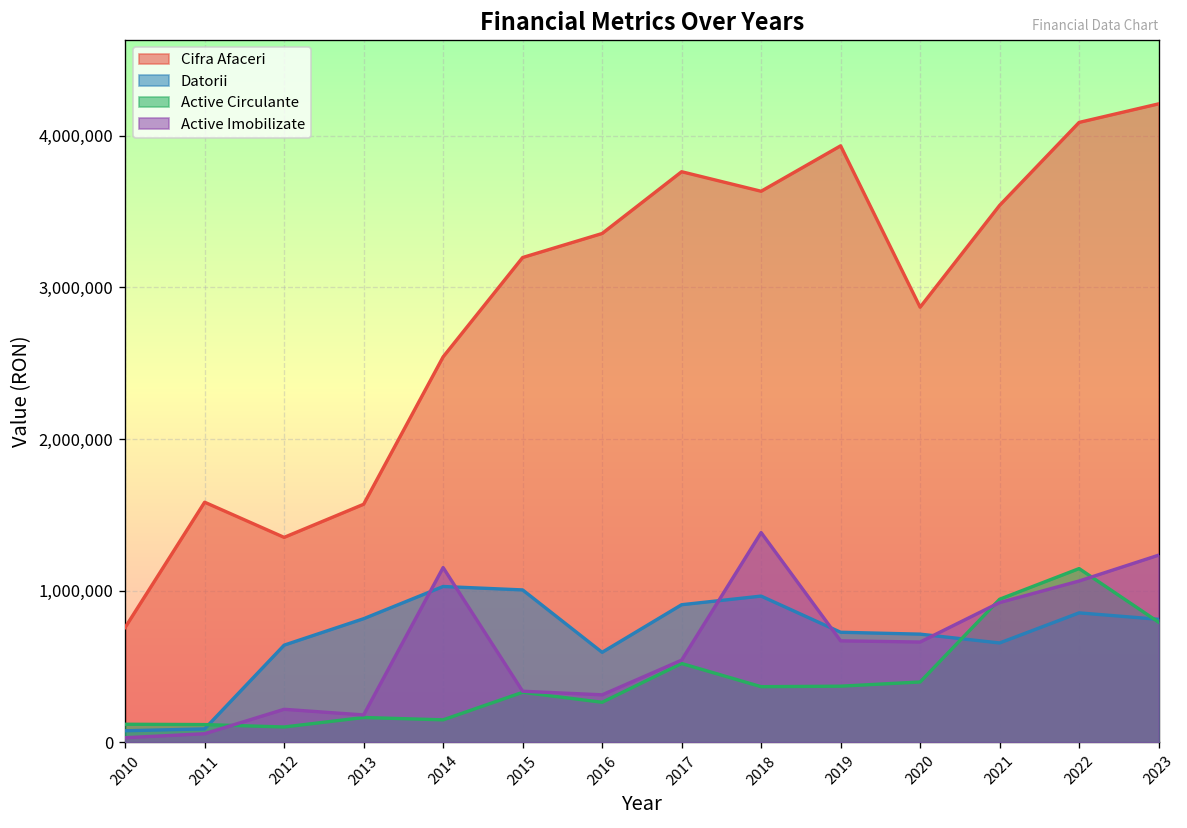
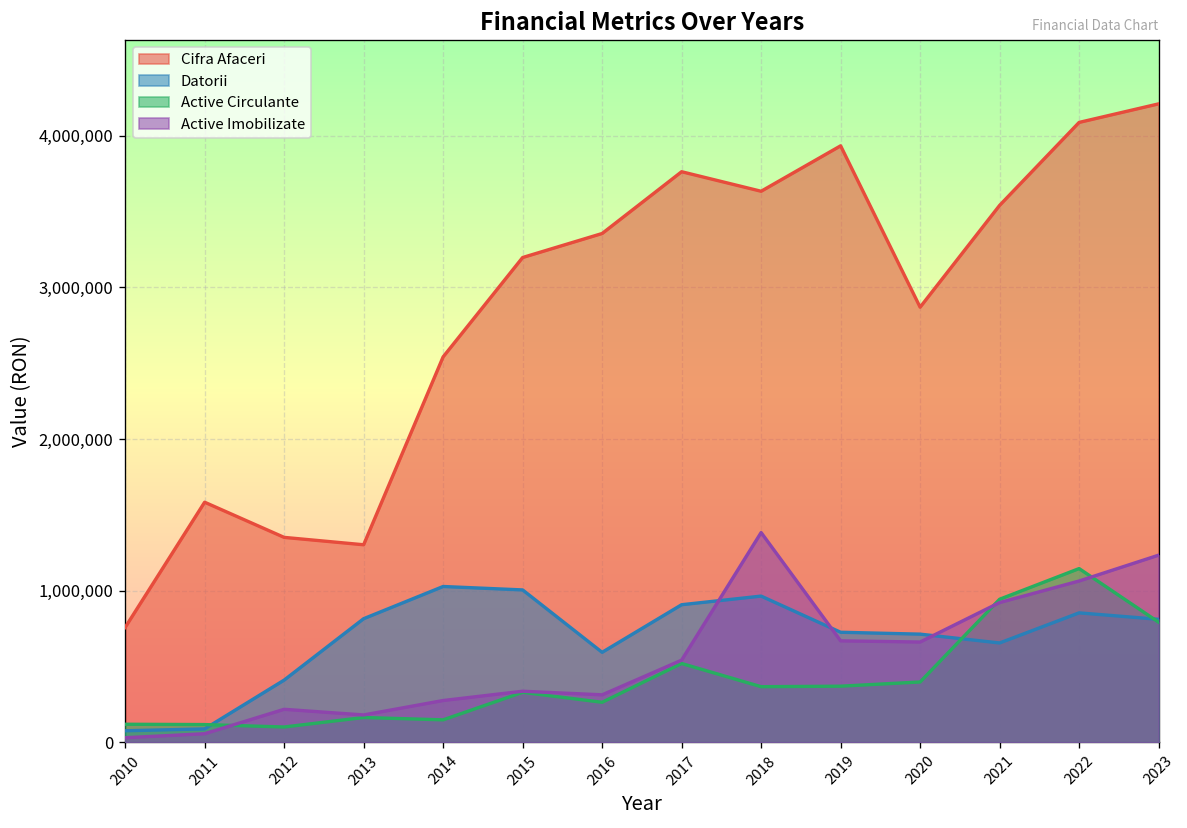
Datorii, 2012: 640,000 -> 410,000
Cifra Afaceri, 2013: 1,570,000 -> 1,300,000
Active Imobilizate, 2014: 1,150,000 -> 280,000
